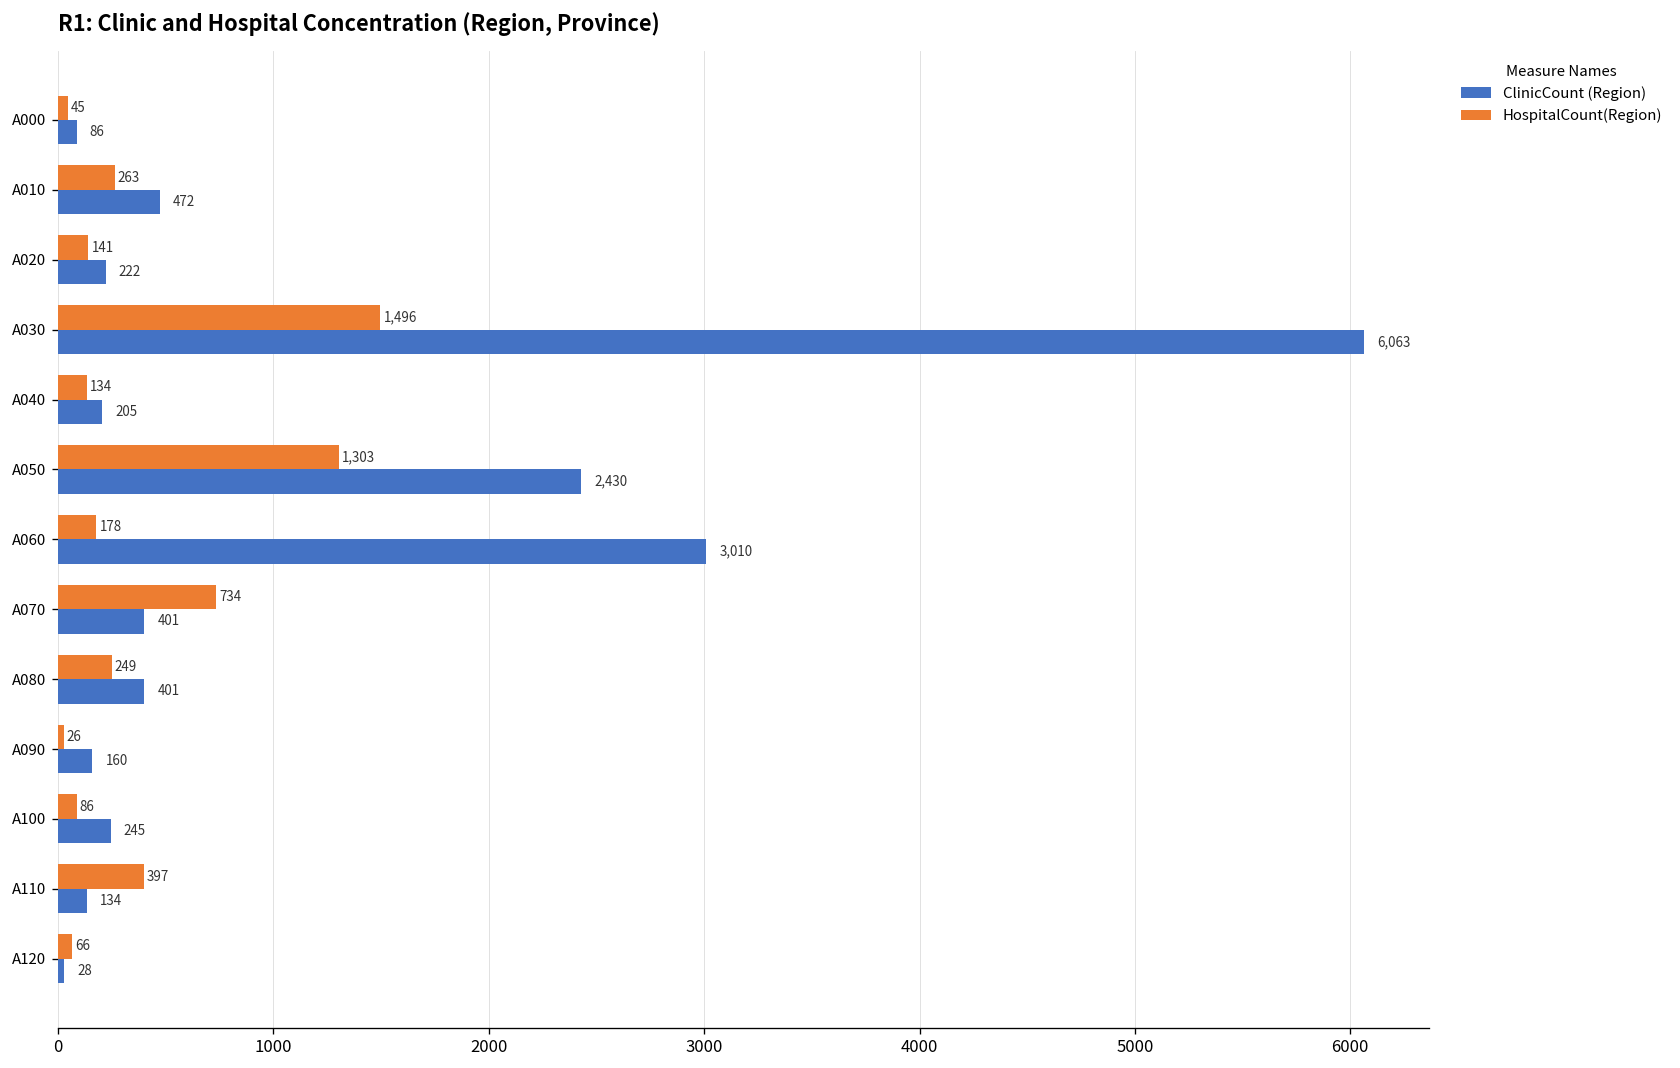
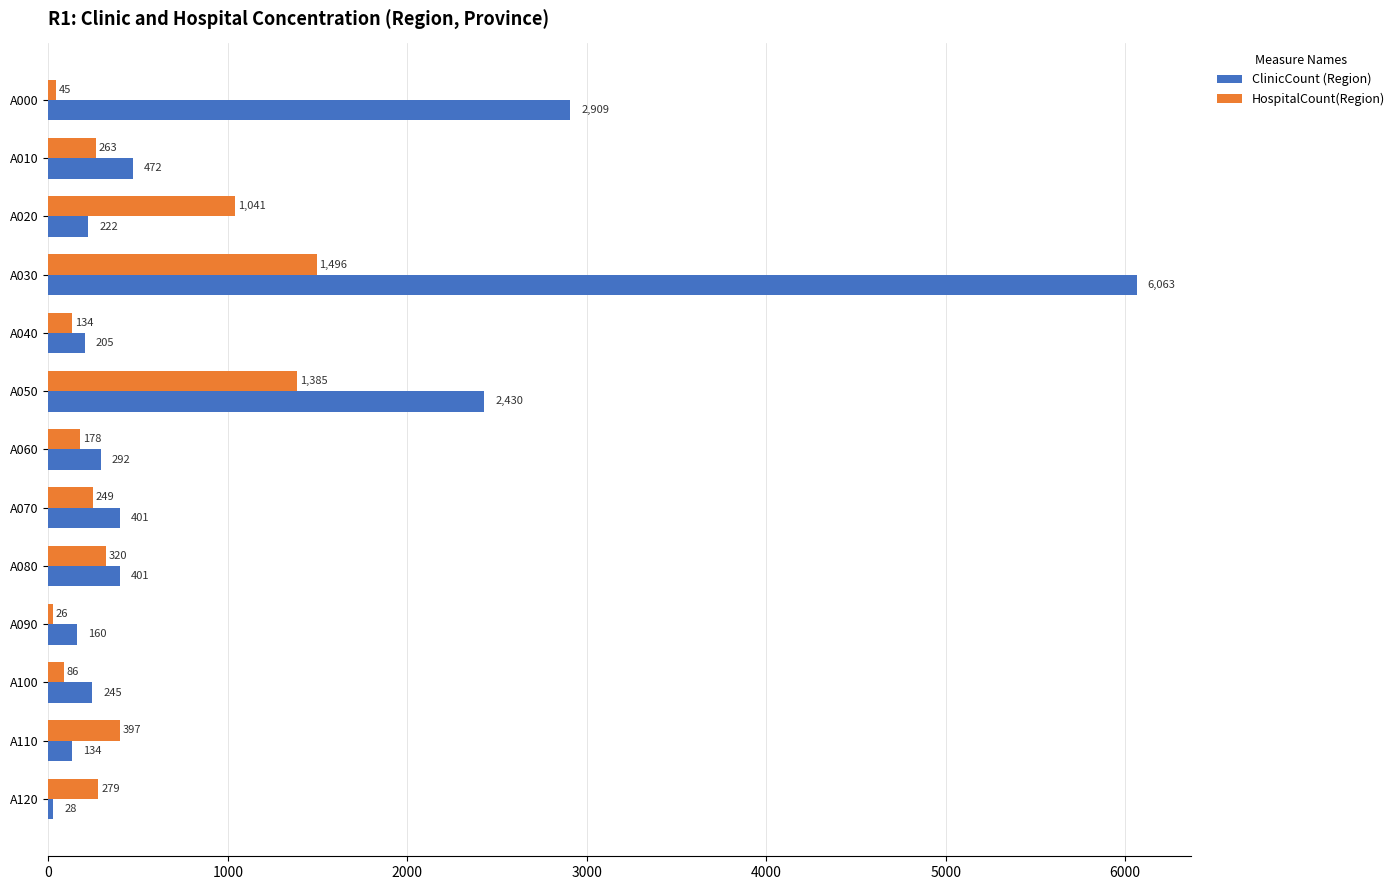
ClinicCount (Region), A000: 86 -> 2,909
HospitalCount(Region), A020: 141 -> 1,041
HospitalCount(Region), A050: 1,303 -> 1,385
ClinicCount (Region), A060: 3,010 -> 292
HospitalCount(Region), A070: 734 -> 249
HospitalCount(Region), A080: 249 -> 320
HospitalCount(Region), A120: 66 -> 279
